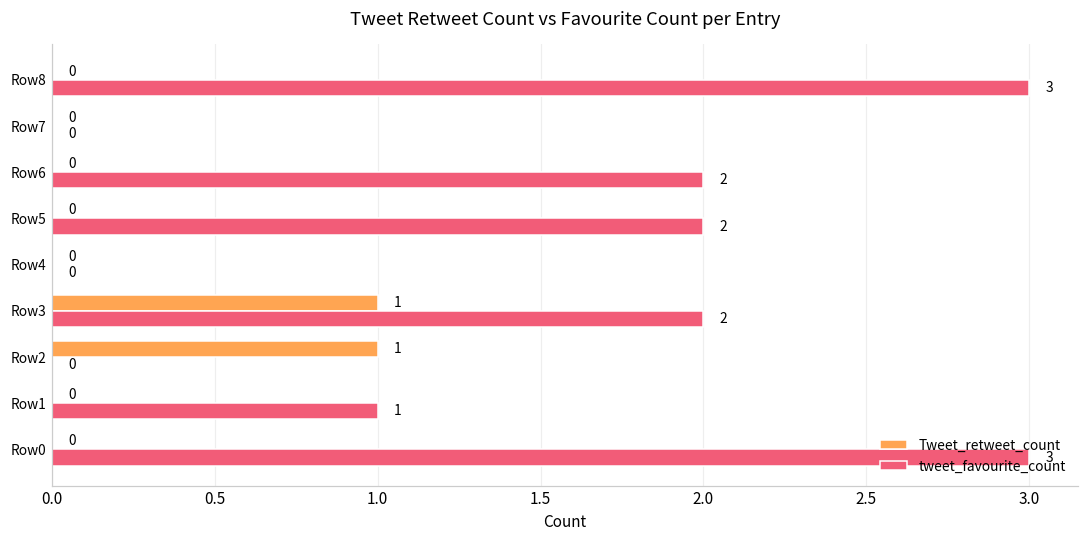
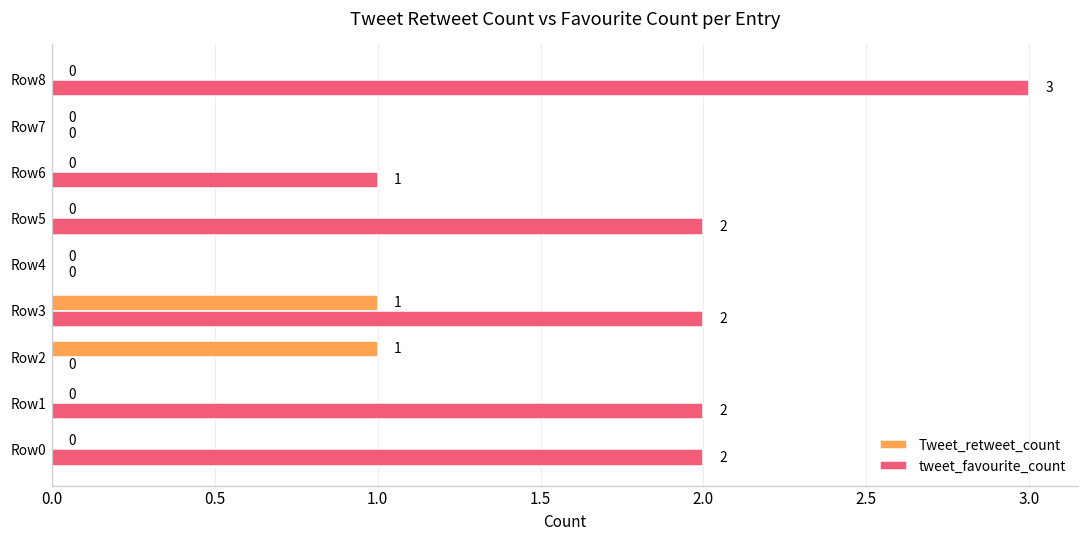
tweet_favourite_count, Row6: 2 -> 1
tweet_favourite_count, Row1: 1 -> 2
tweet_favourite_count, Row0: 3 -> 2
